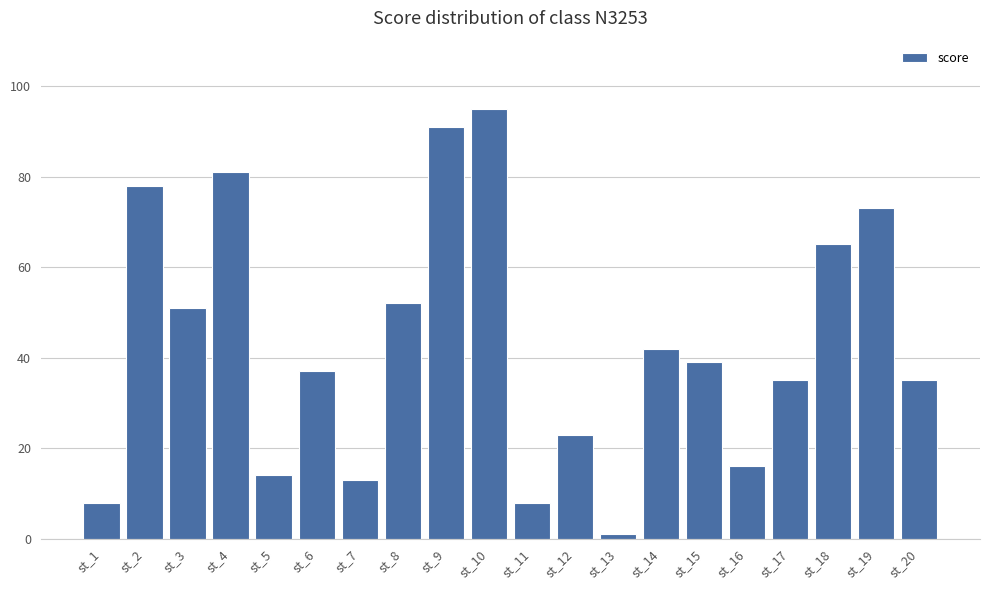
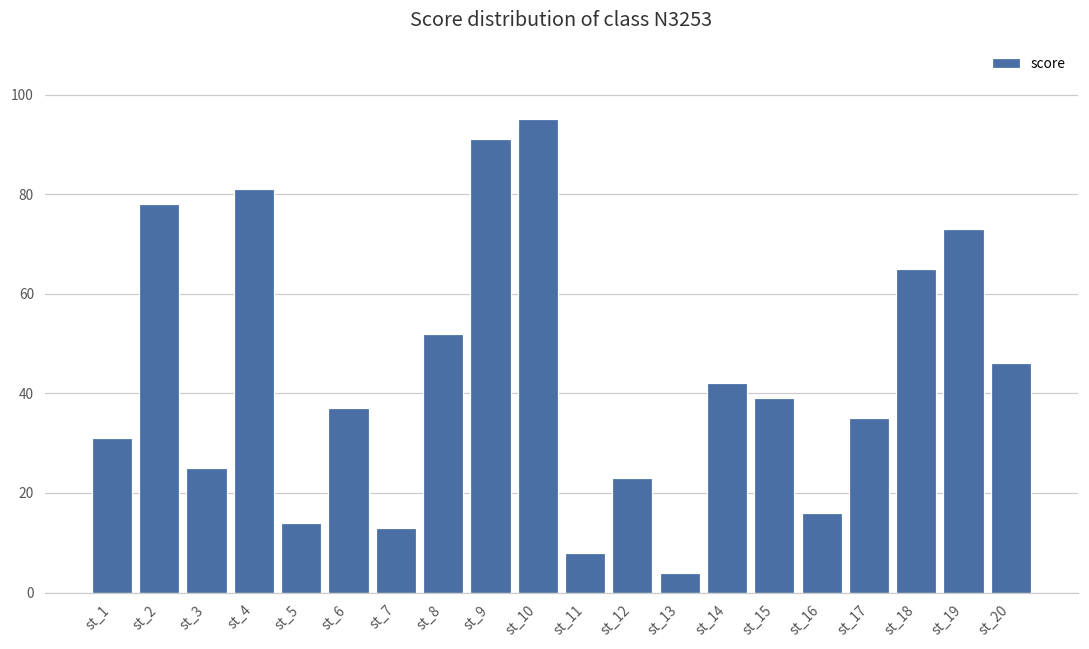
st_1: 8 -> 31
st_3: 51 -> 25
st_13: 1 -> 4
st_20: 35 -> 46
